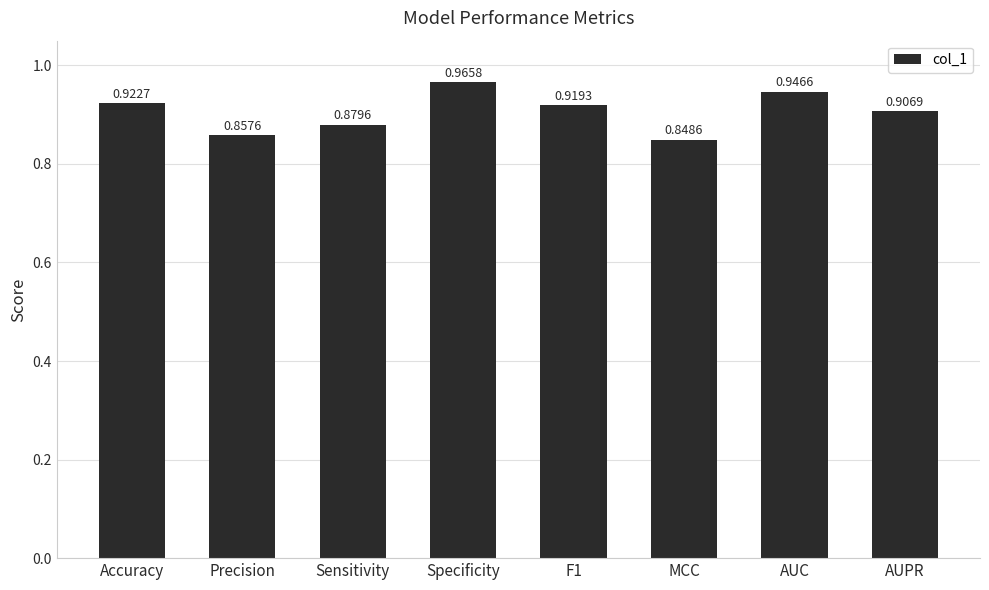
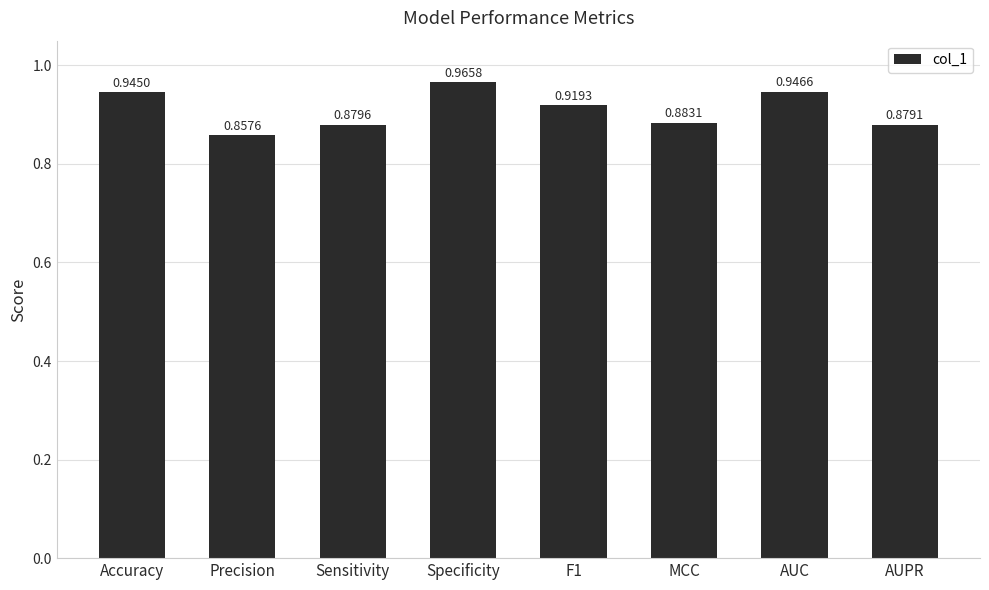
Accuracy: 0.9227 -> 0.9450
MCC: 0.8486 -> 0.8831
AUPR: 0.9069 -> 0.8791
